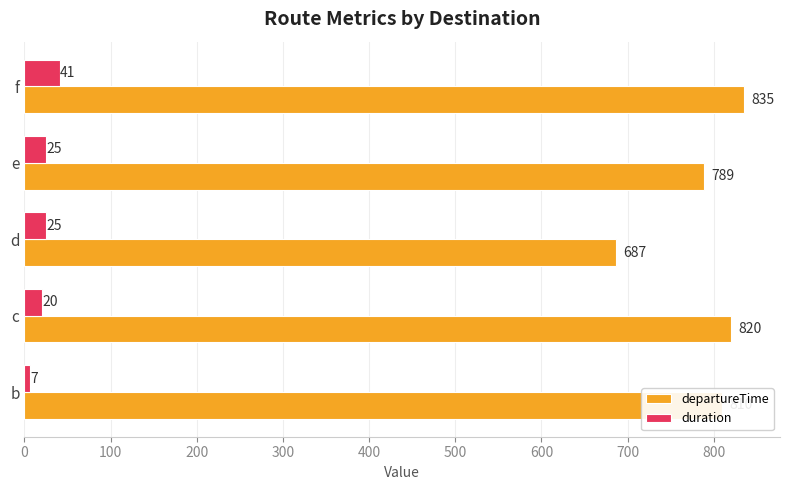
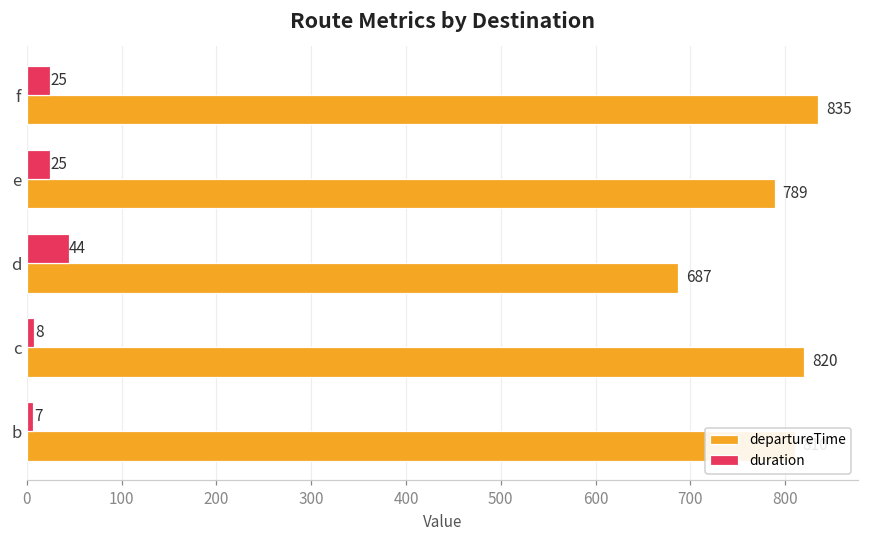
duration, f: 41 -> 25
duration, d: 25 -> 44
duration, c: 20 -> 8
